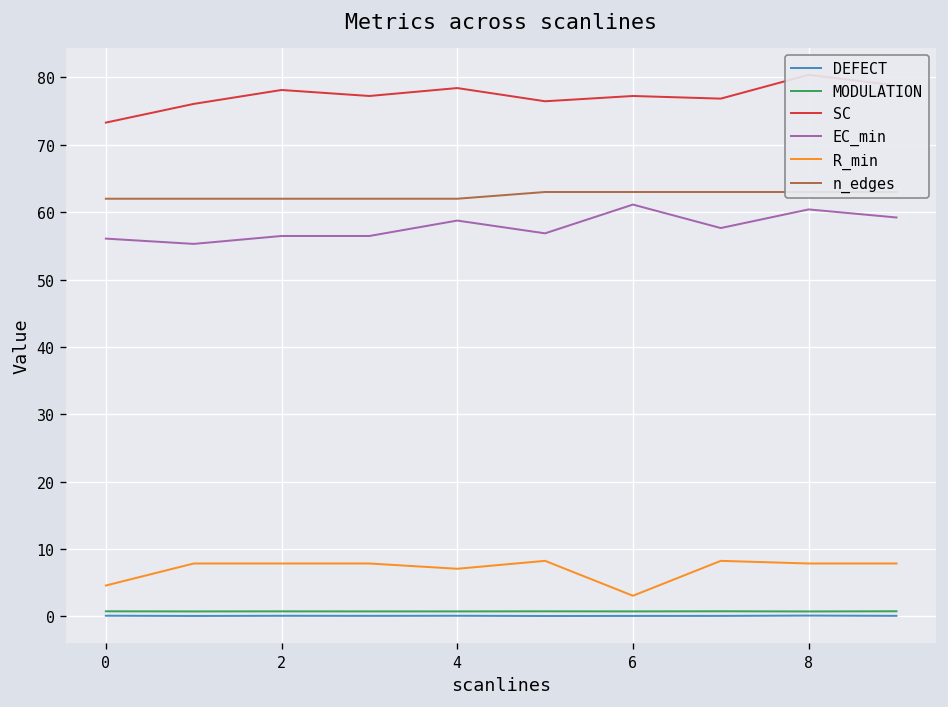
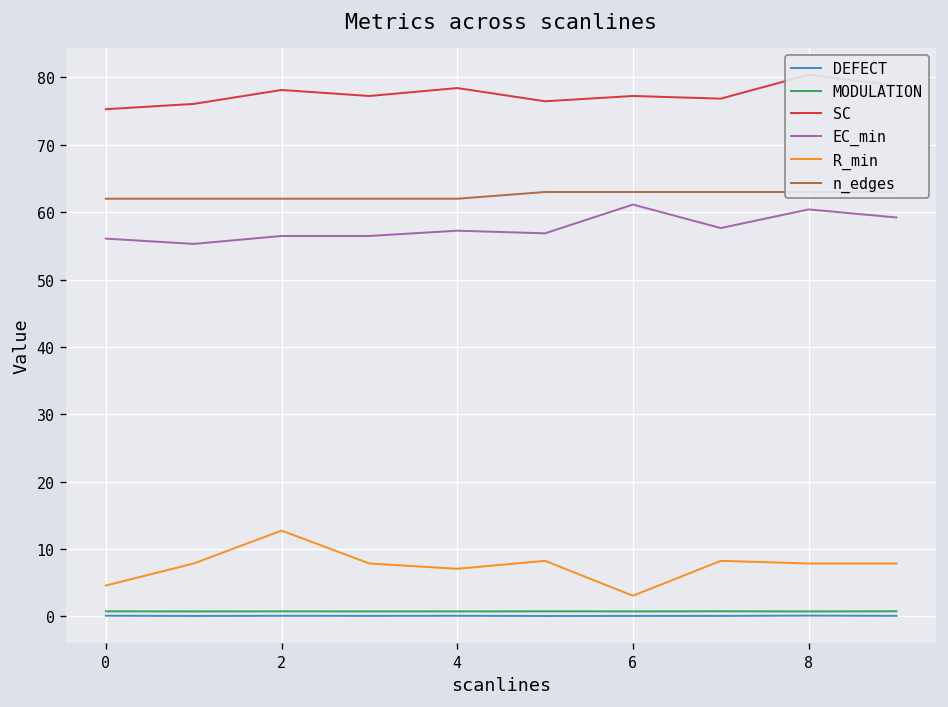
SC, 0: 73 -> 75
R_min, 2: 8 -> 13
EC_min, 4: 59 -> 57
